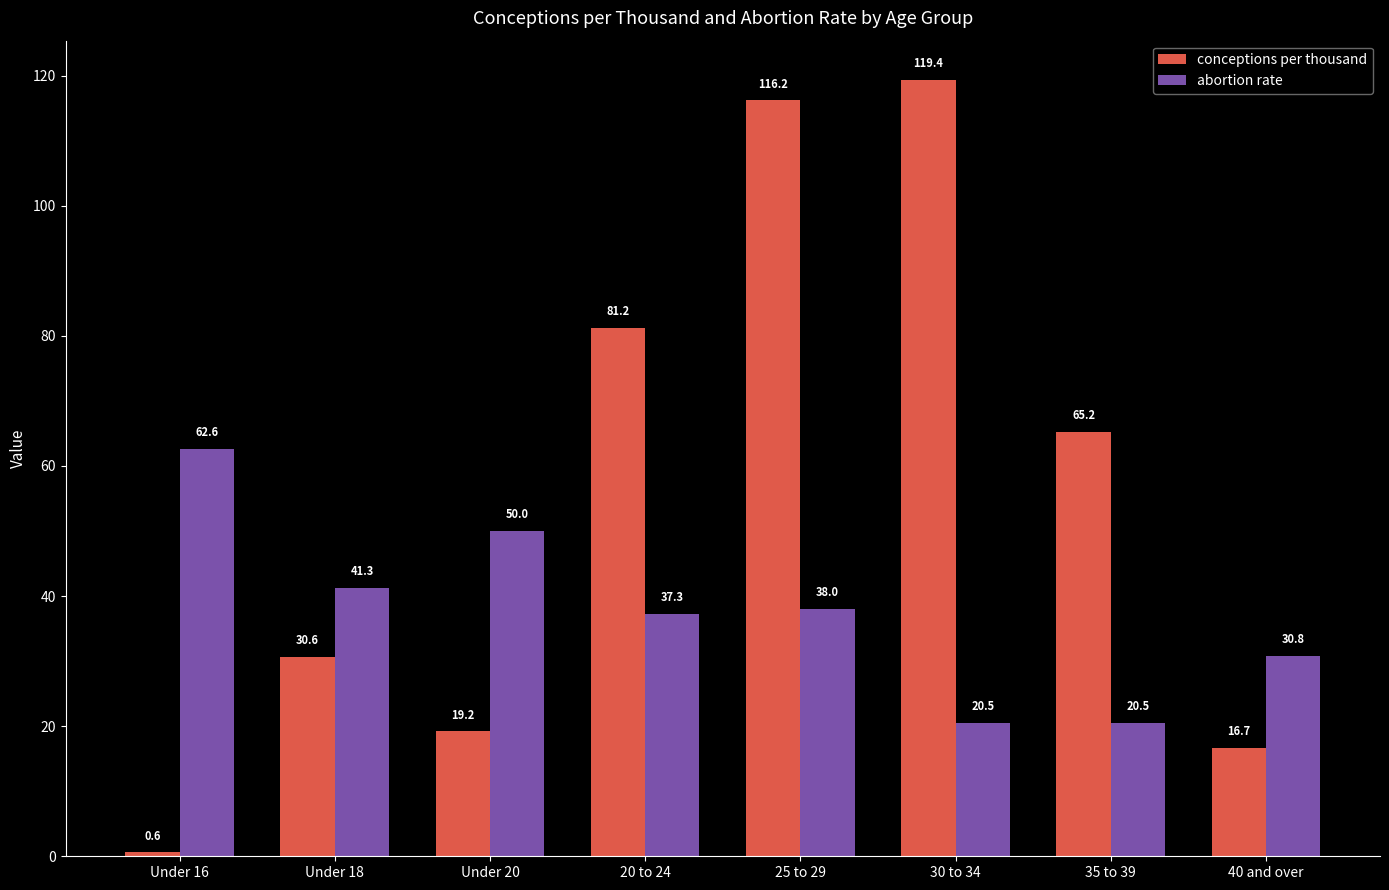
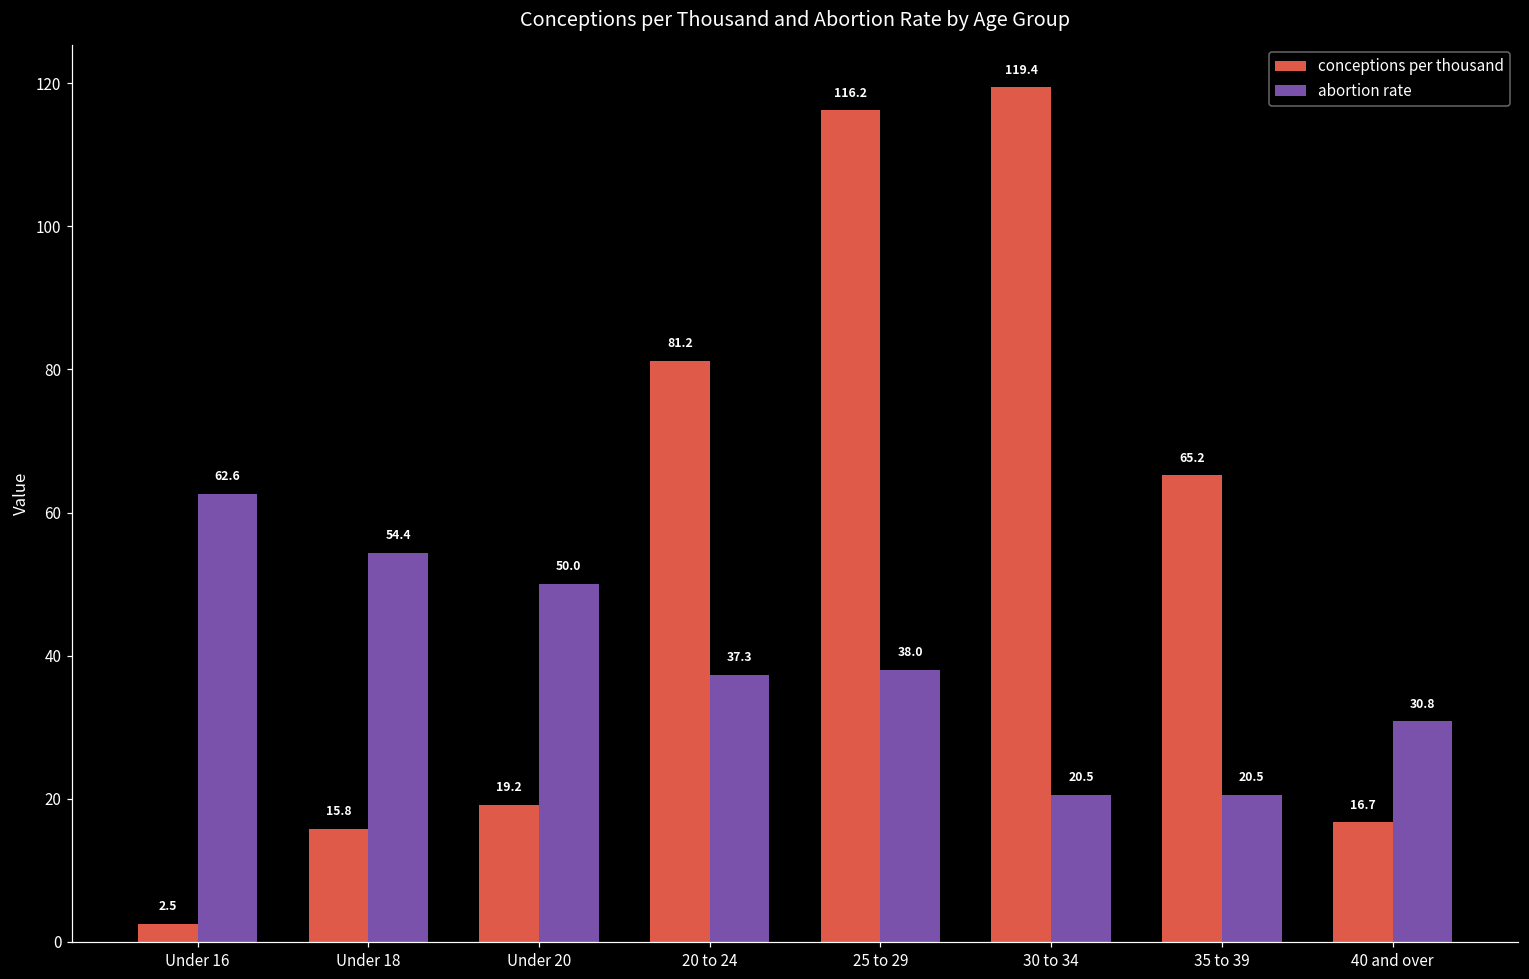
conceptions per thousand, Under 16: 0.6 -> 2.5
conceptions per thousand, Under 18: 30.6 -> 15.8
abortion rate, Under 18: 41.3 -> 54.4
